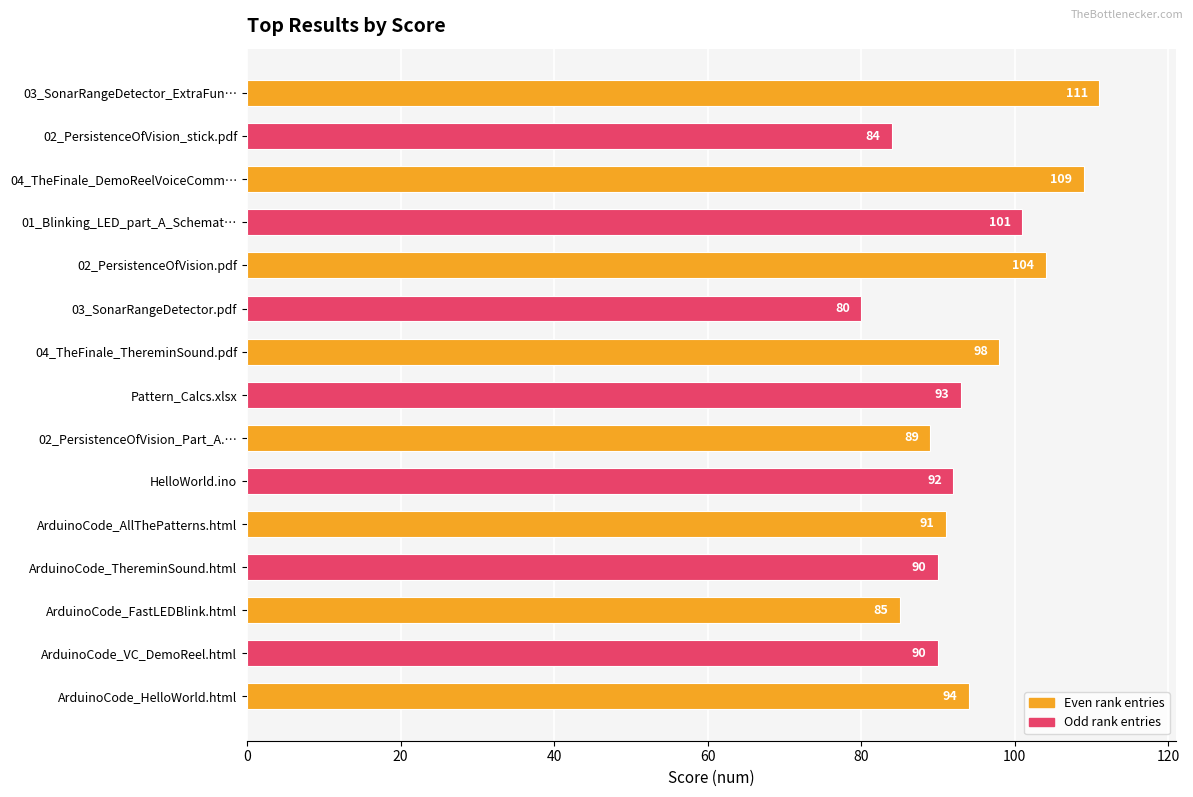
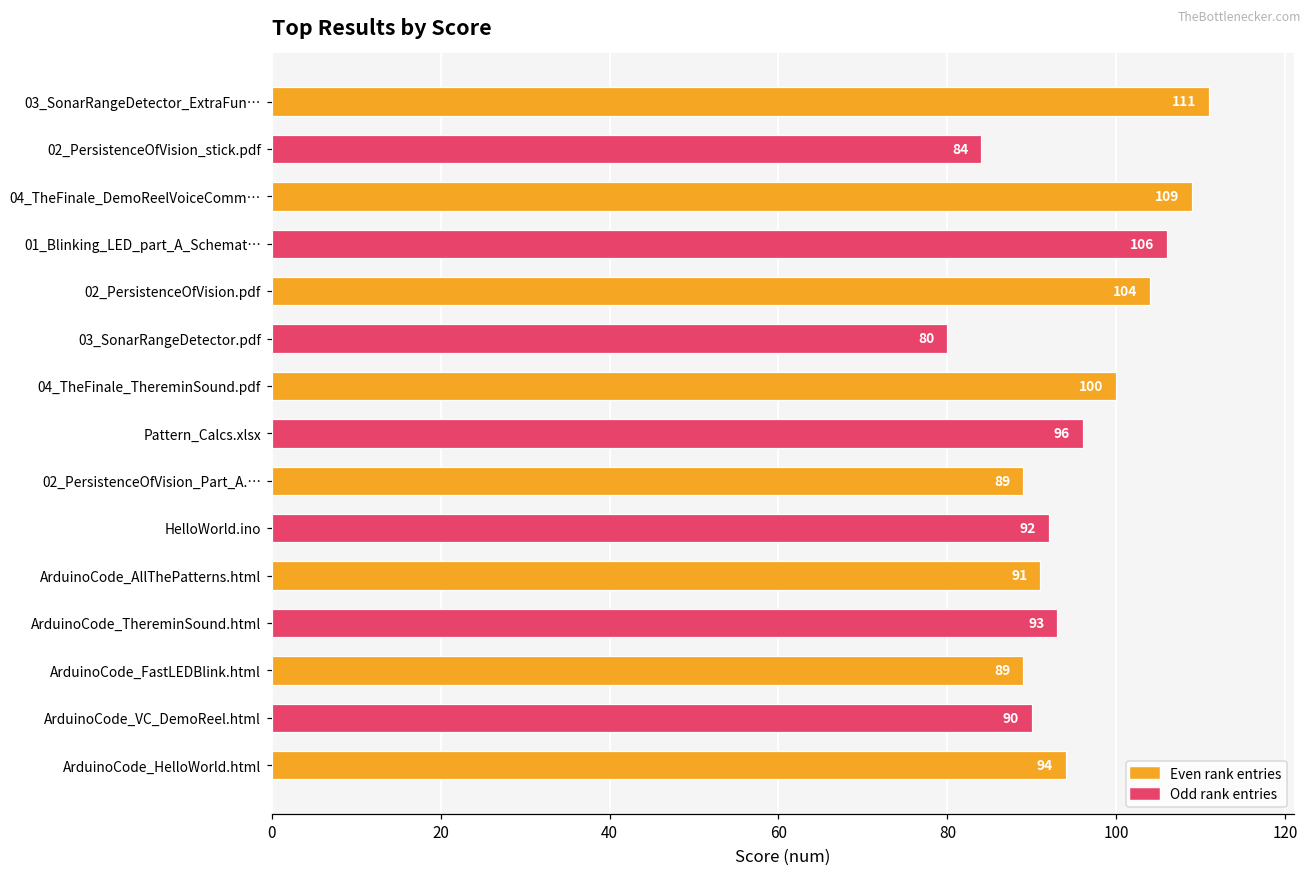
01_Blinking_LED_part_A_Schemat…: 101 -> 106
04_TheFinale_ThereminSound.pdf: 98 -> 100
Pattern_Calcs.xlsx: 93 -> 96
ArduinoCode_ThereminSound.html: 90 -> 93
ArduinoCode_FastLEDBlink.html: 85 -> 89
